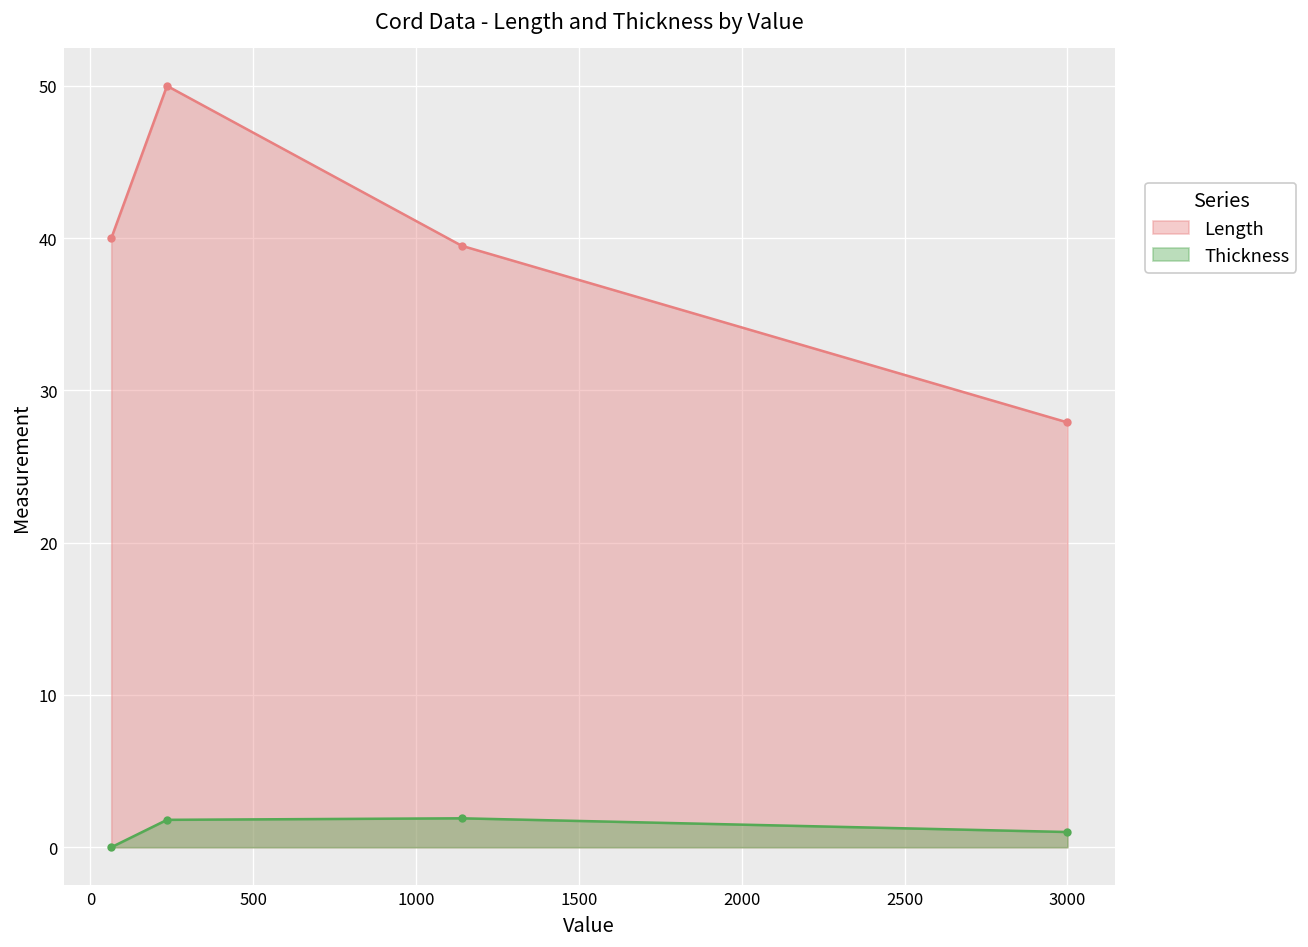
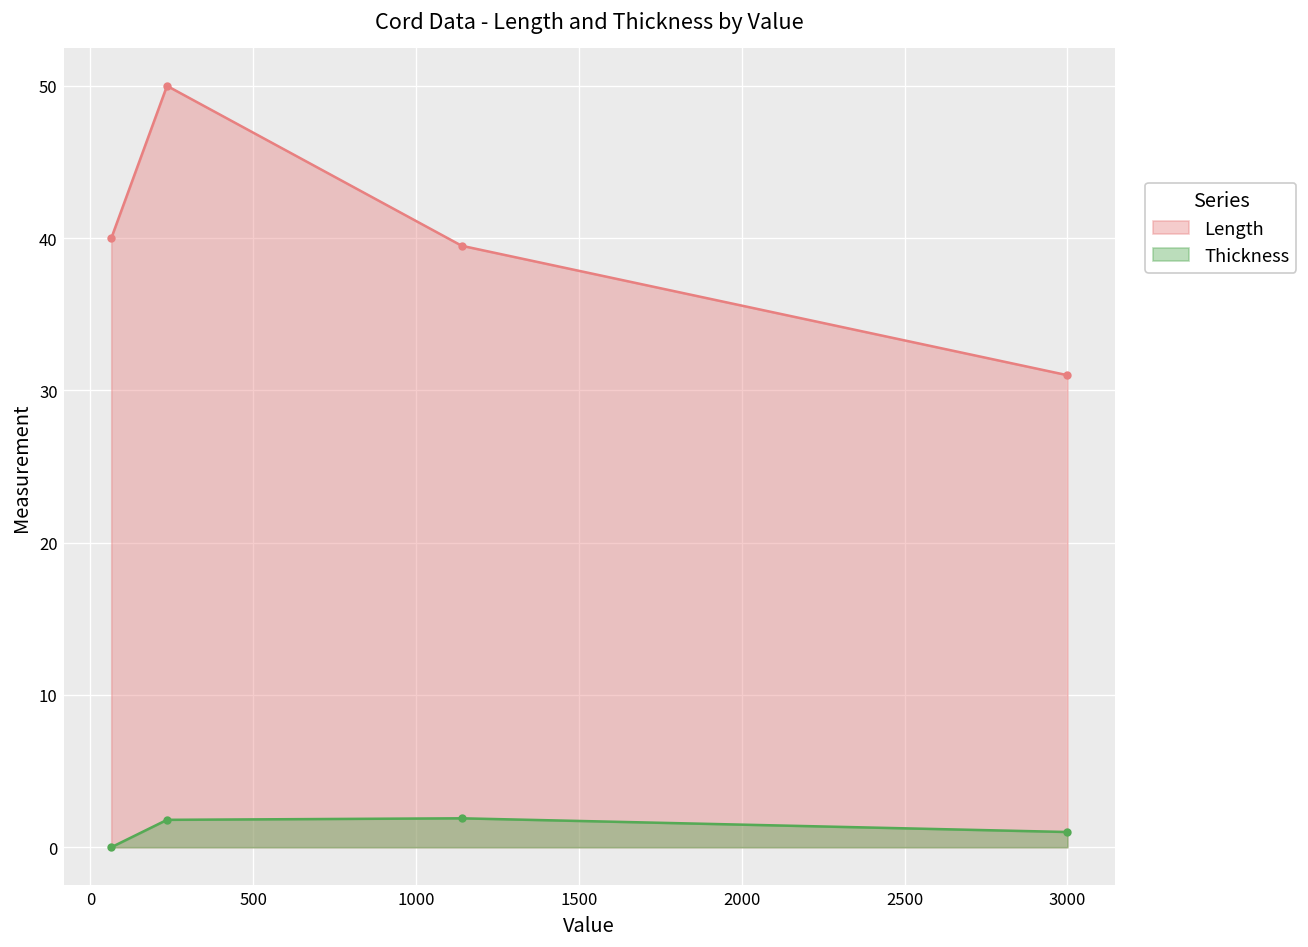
Length, 3000: 27.9 -> 31.0
